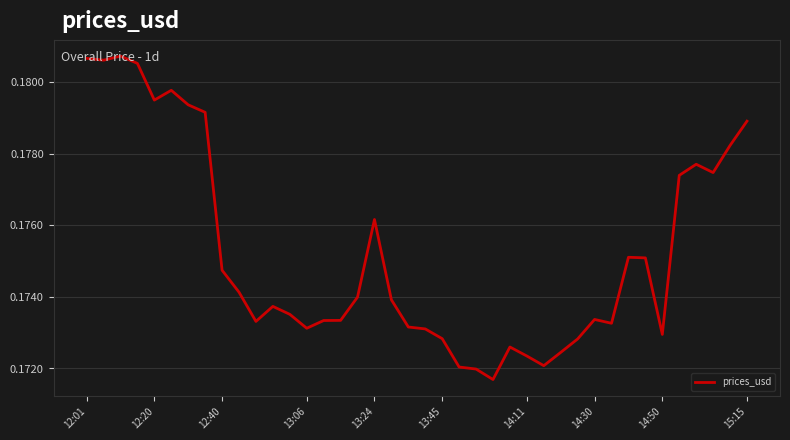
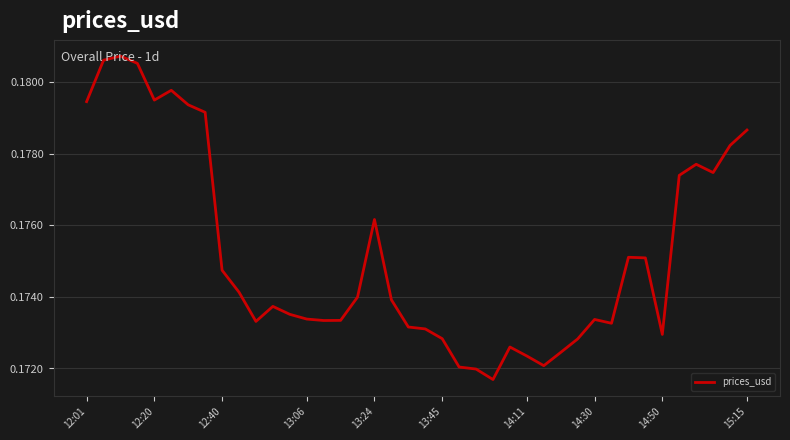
12:01: 0.1807 -> 0.1795
13:06: 0.1731 -> 0.1734
15:15: 0.1789 -> 0.1787
